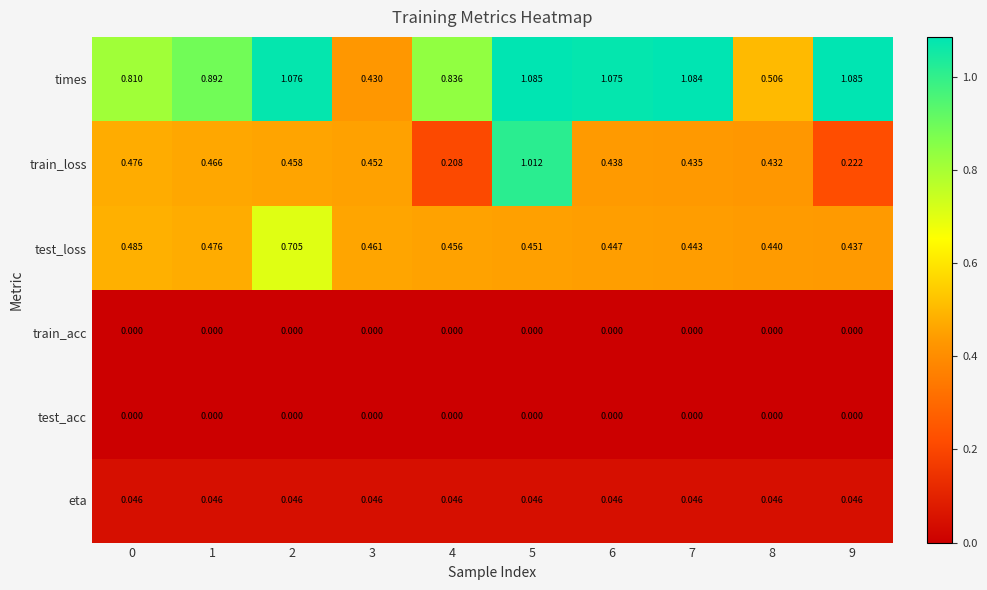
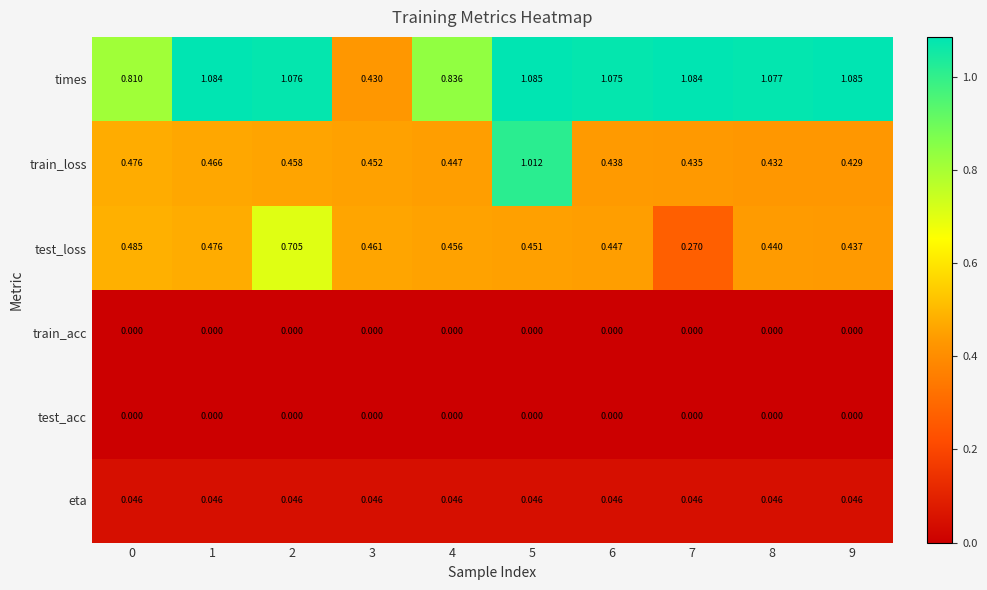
times, 1: 0.892 -> 1.084
times, 8: 0.506 -> 1.077
train_loss, 4: 0.208 -> 0.447
train_loss, 9: 0.222 -> 0.429
test_loss, 7: 0.443 -> 0.270
